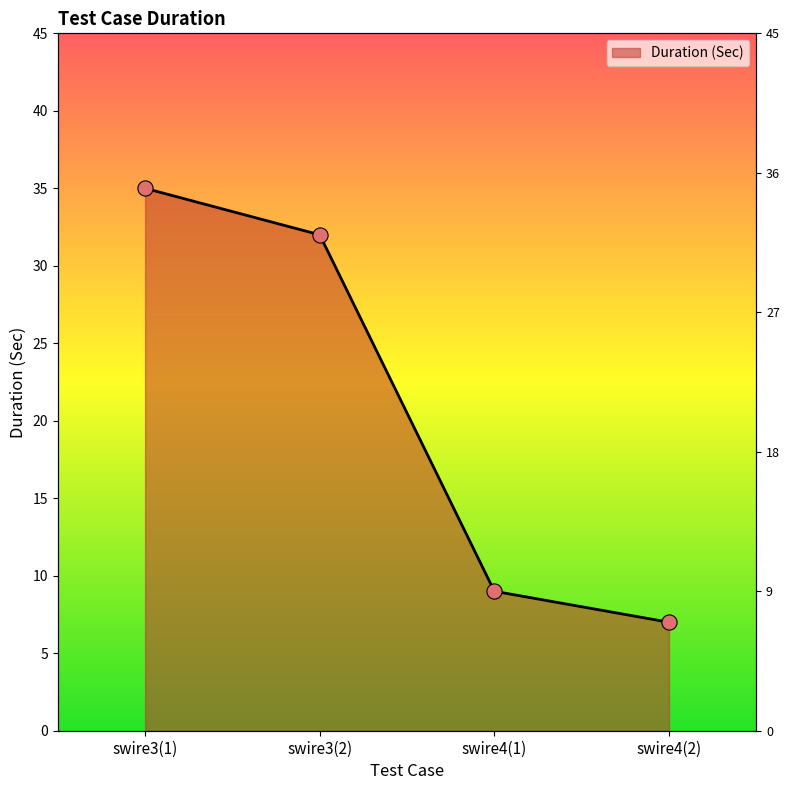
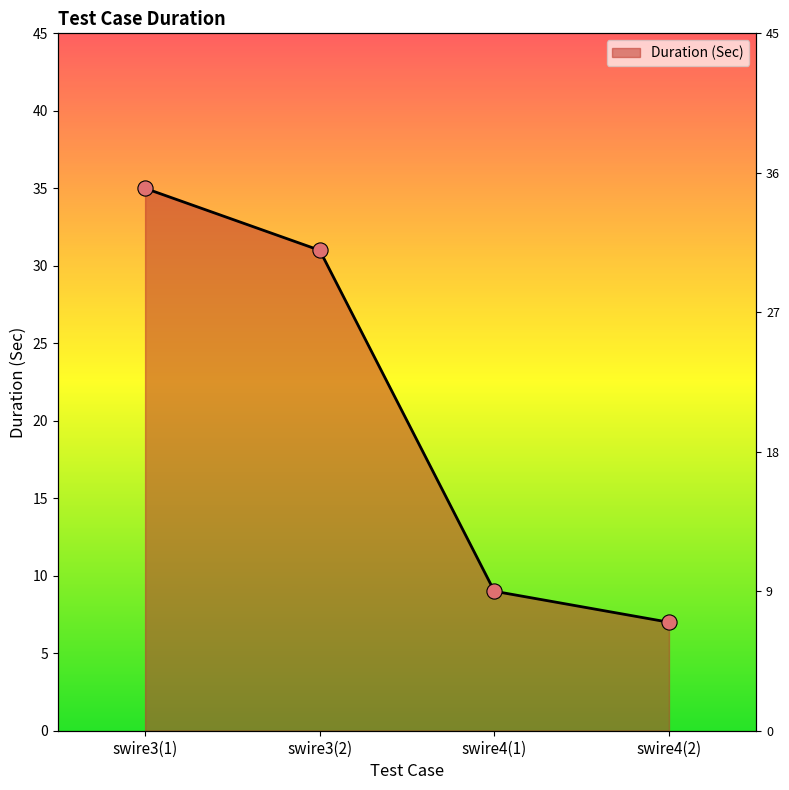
swire3(2): 32 -> 31
